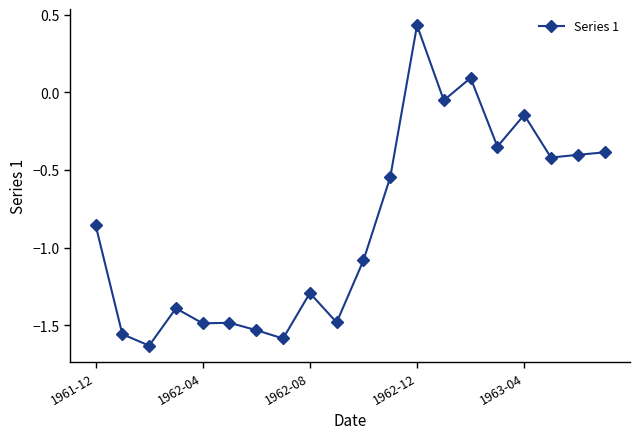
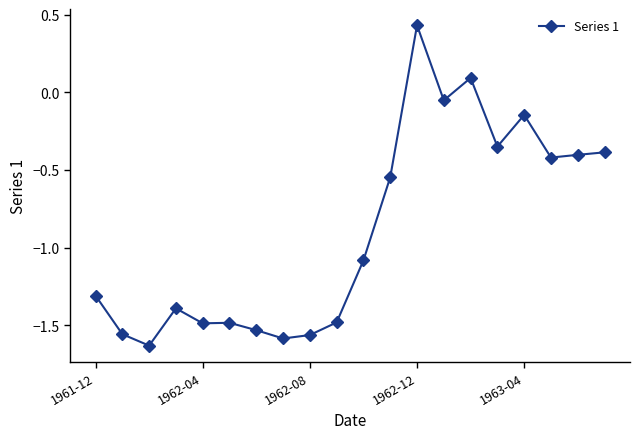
1961-12: -0.85 -> -1.31
1962-08: -1.29 -> -1.56
